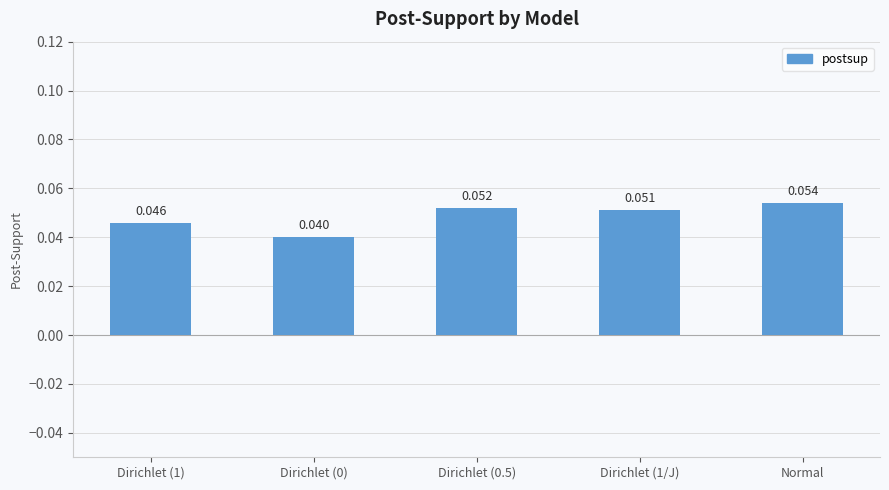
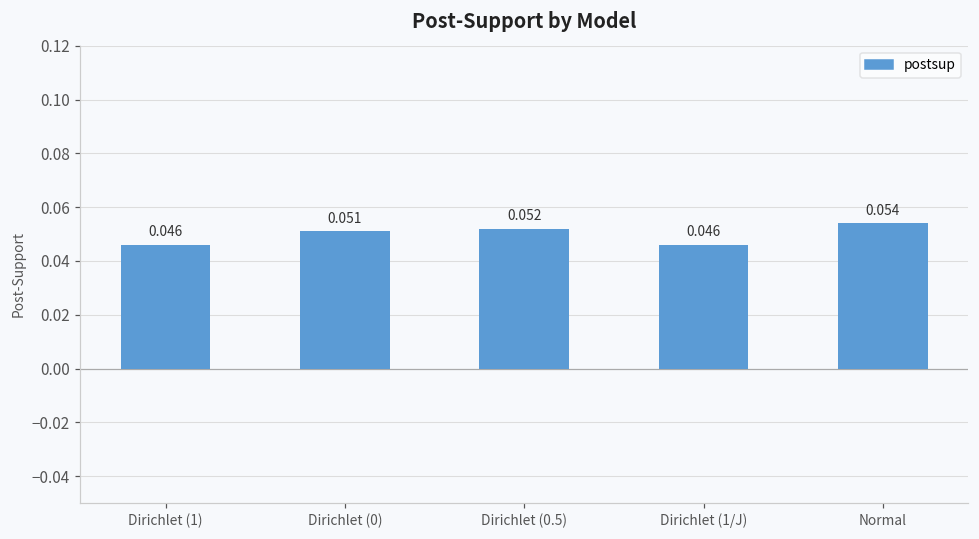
Dirichlet (0): 0.040 -> 0.051
Dirichlet (1/J): 0.051 -> 0.046
